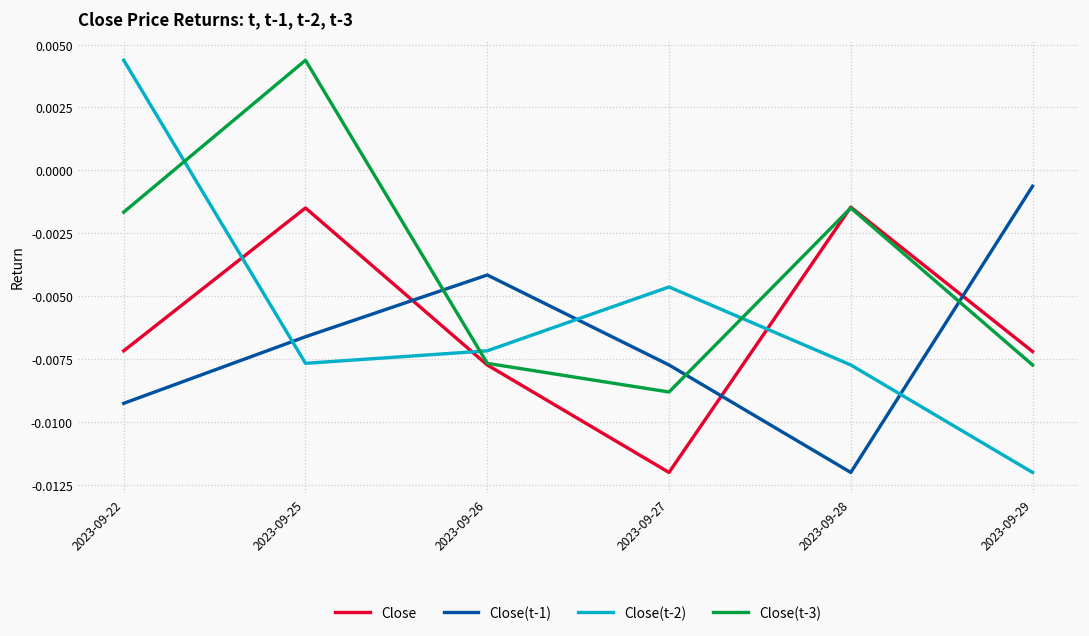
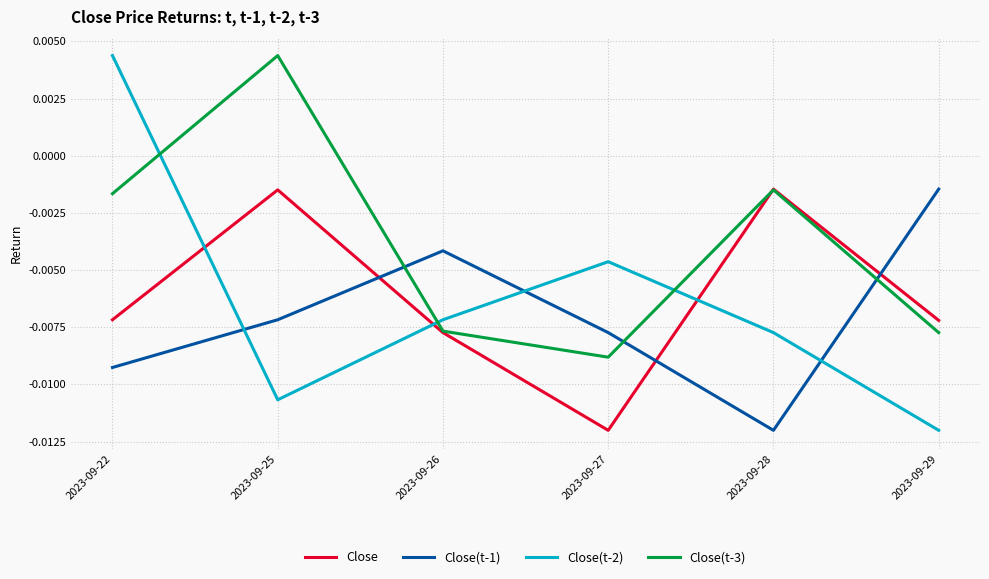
Close(t-1), 2023-09-25: -0.0066 -> -0.0072
Close(t-2), 2023-09-25: -0.0077 -> -0.0107
Close(t-1), 2023-09-29: -0.0006 -> -0.0015
